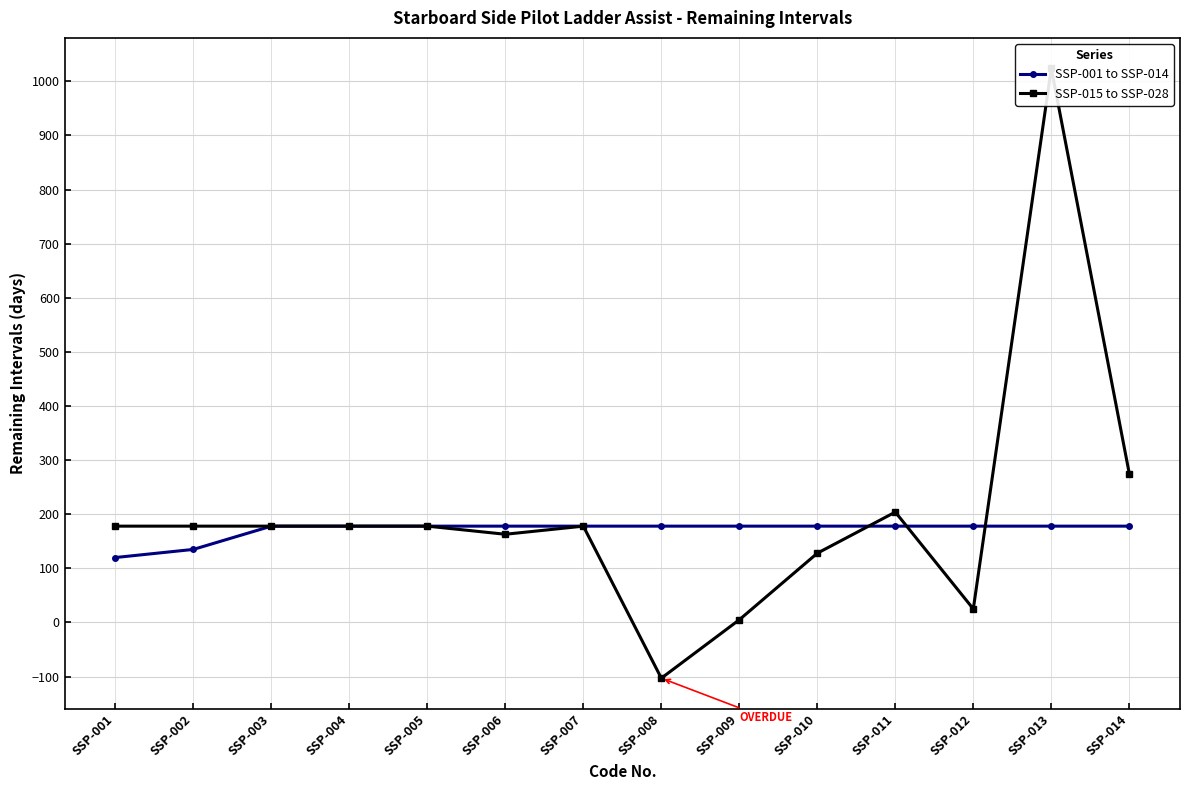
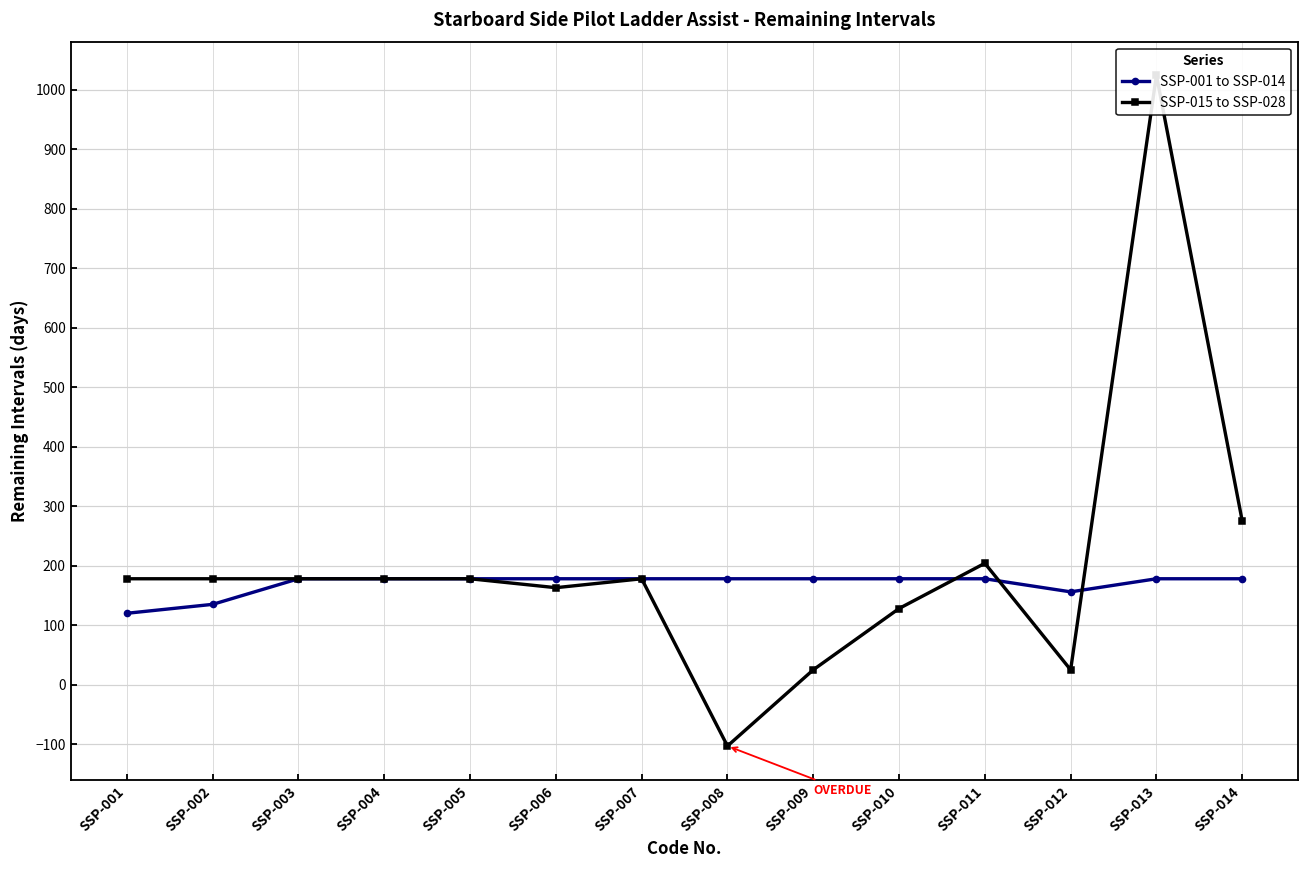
SSP-015 to SSP-028, SSP-009: 10 -> 30
SSP-001 to SSP-014, SSP-012: 180 -> 160
